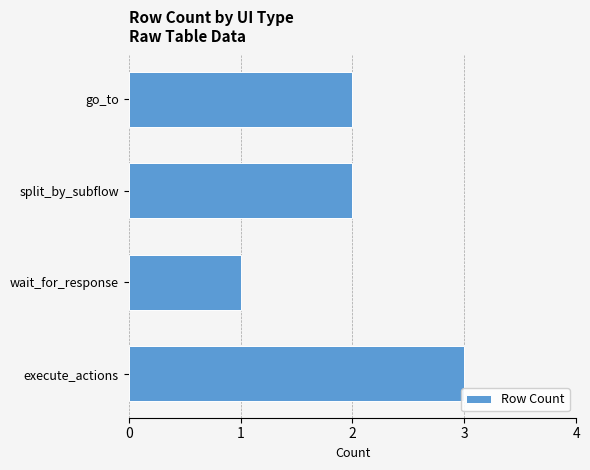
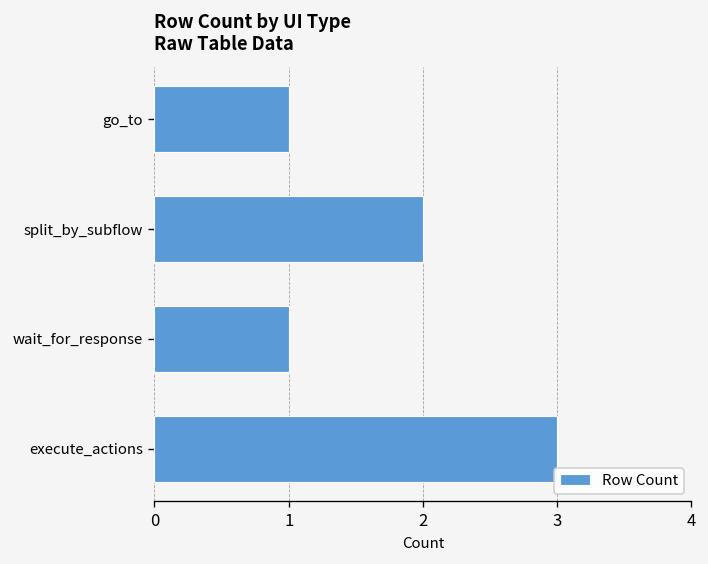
go_to: 2 -> 1
